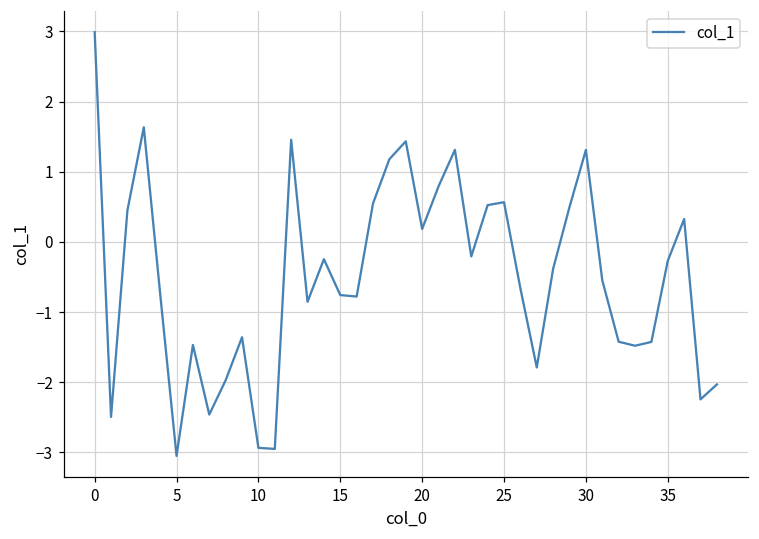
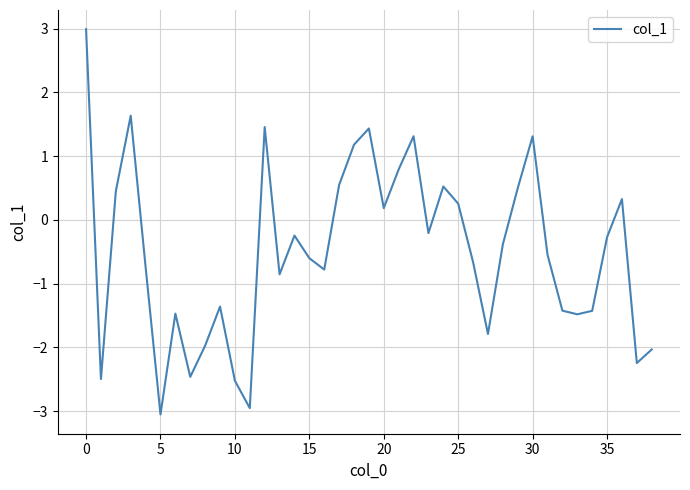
10: -2.9 -> -2.5
15: -0.8 -> -0.6
25: 0.6 -> 0.3
